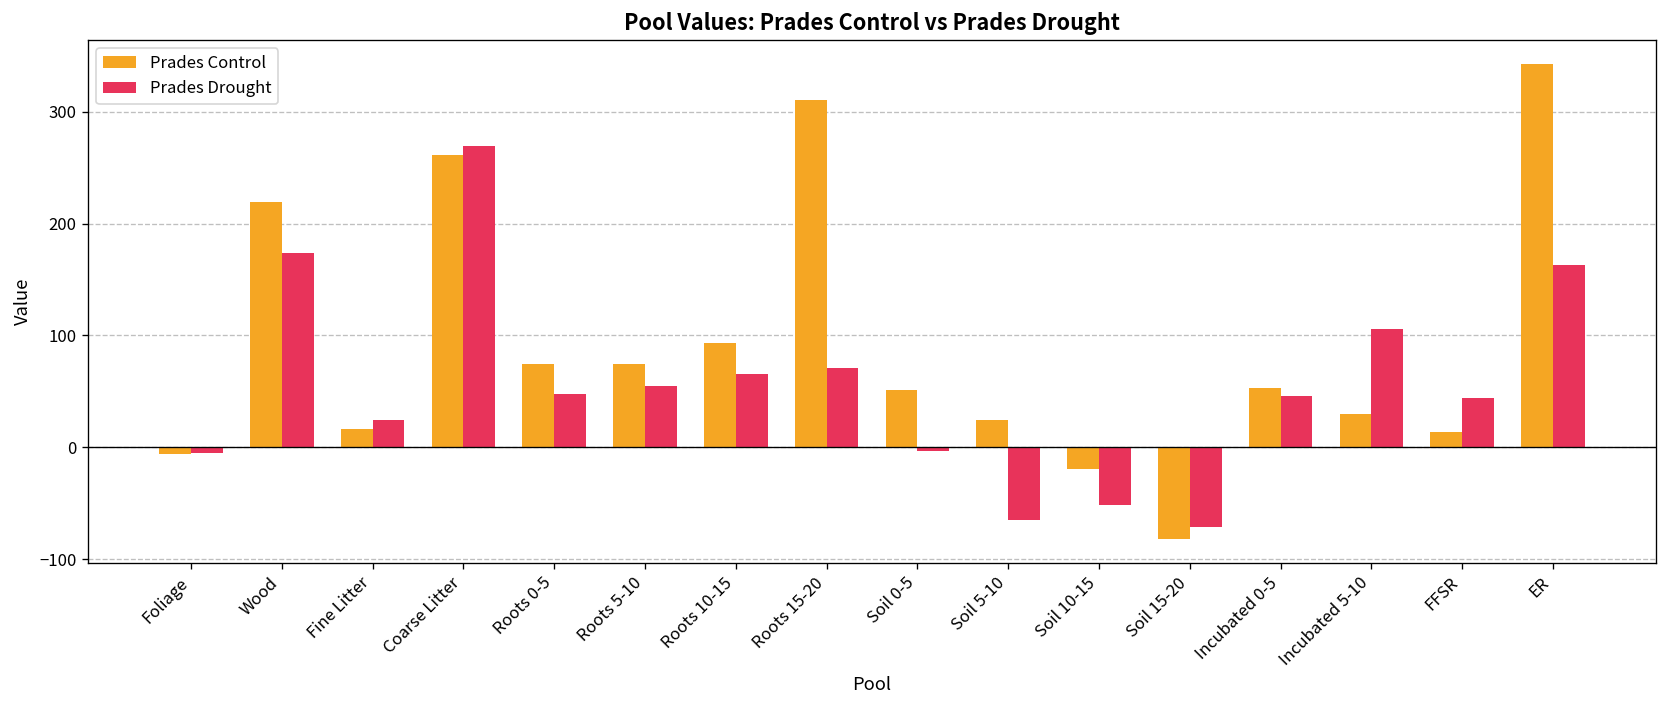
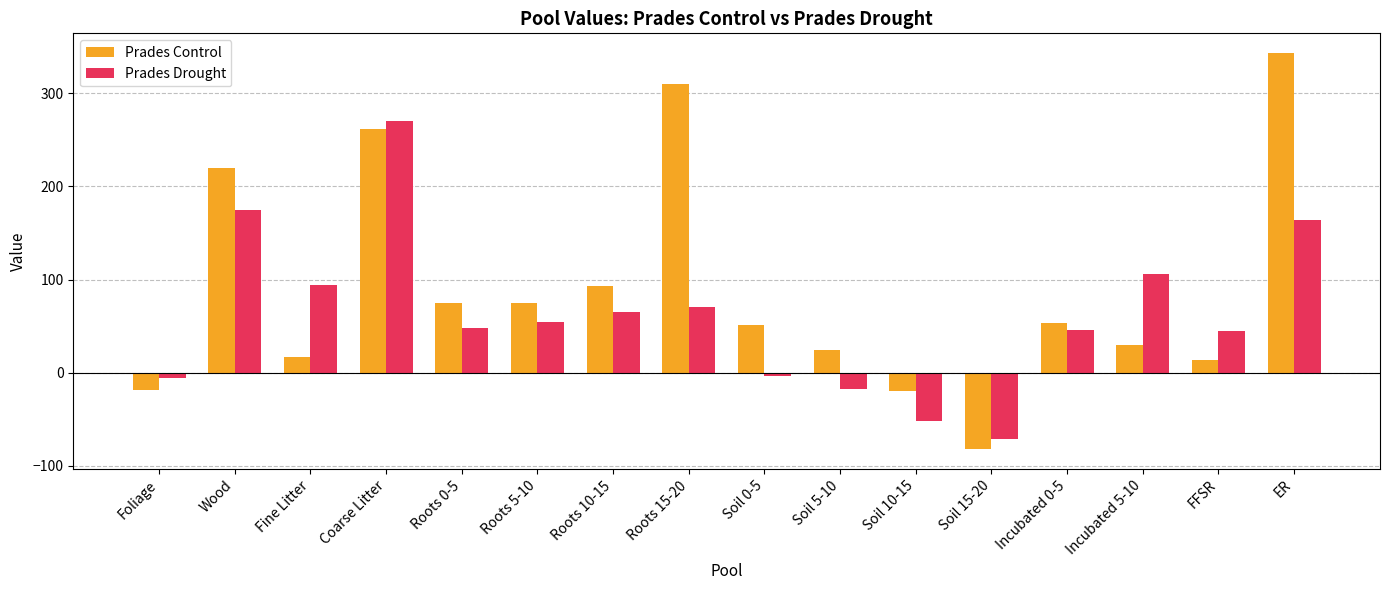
Prades Control, Foliage: -10 -> -20
Prades Drought, Fine Litter: 20 -> 90
Prades Drought, Soil 5-10: -60 -> -20
